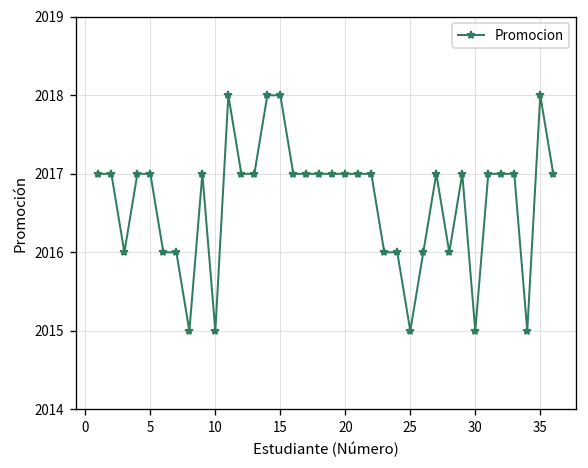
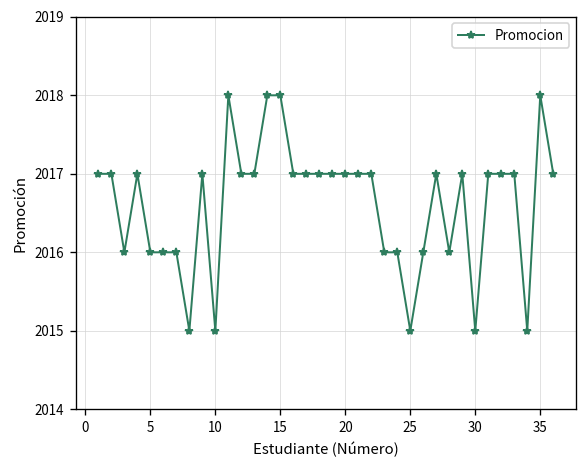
5: 2017 -> 2016
